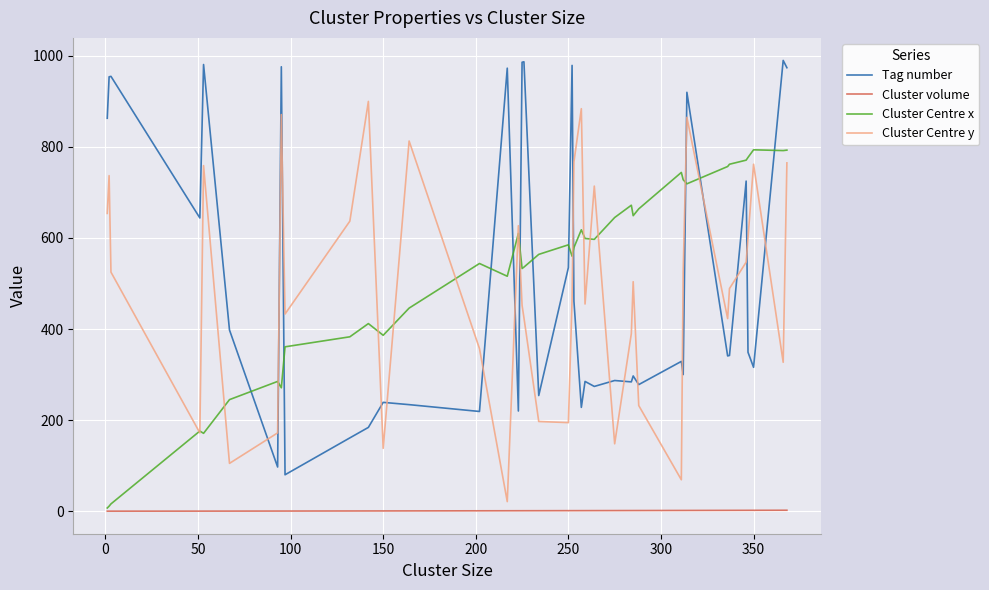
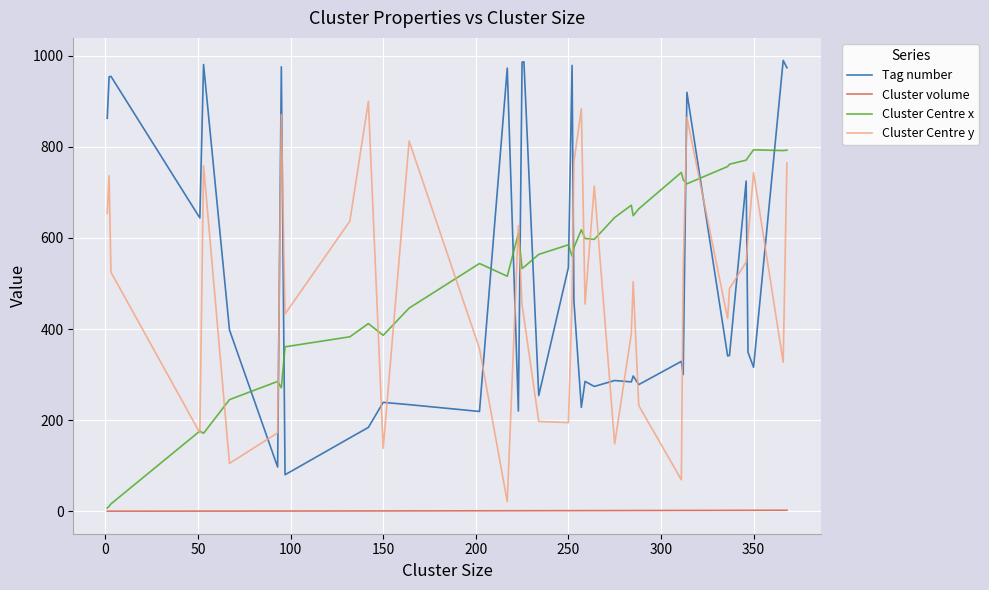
Cluster Centre y, 350: 760 -> 740
